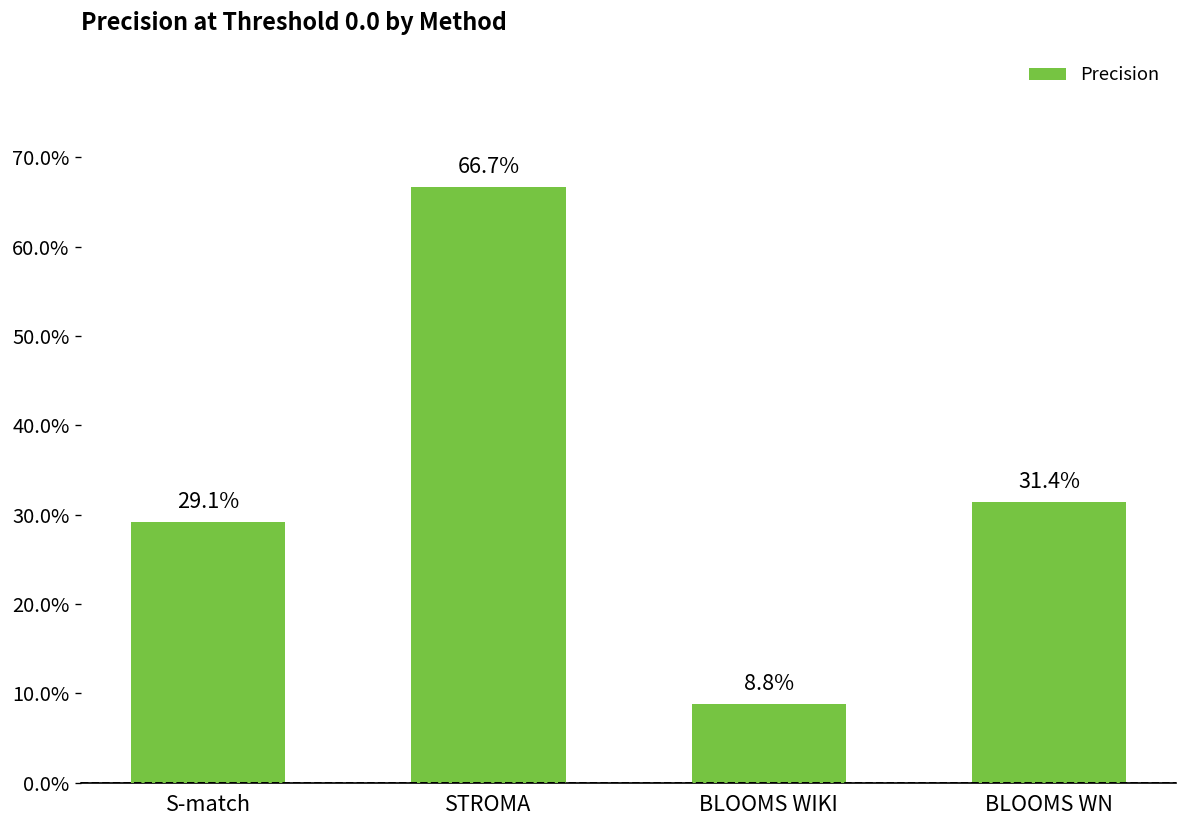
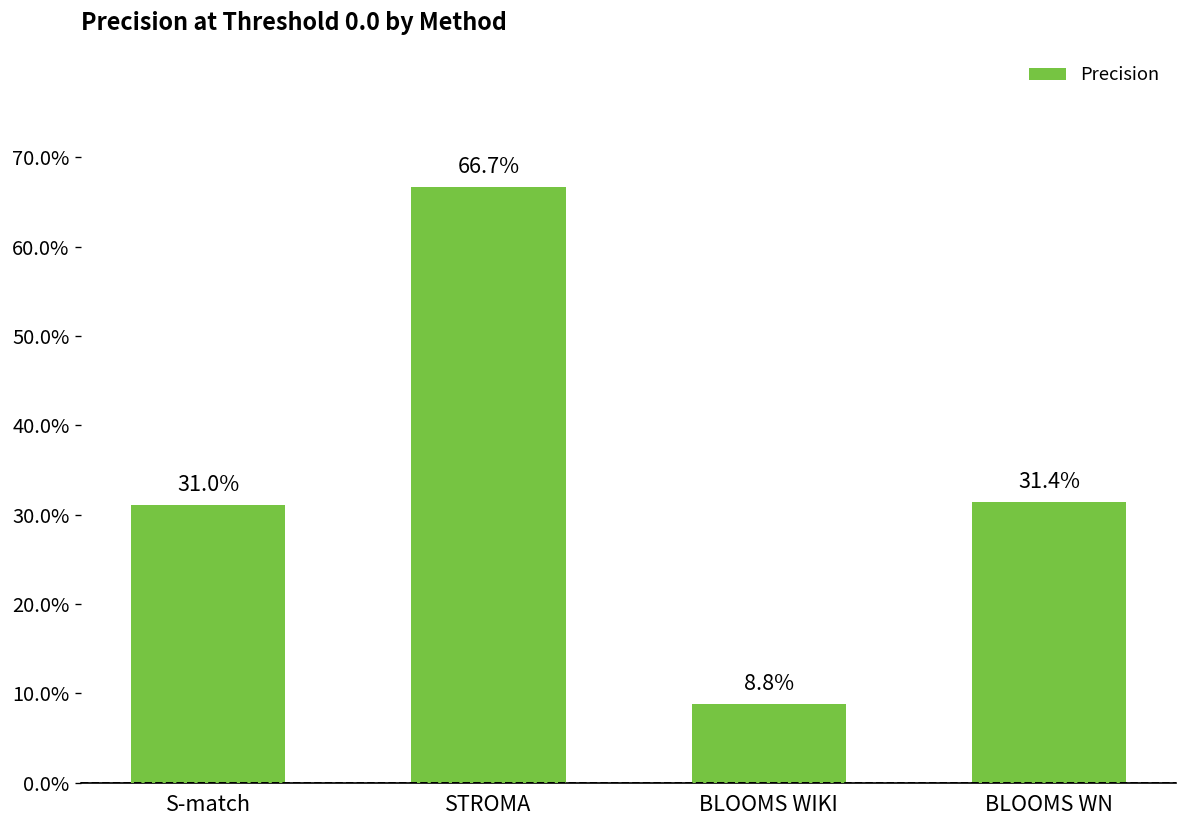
S-match: 29.1% -> 31.0%
